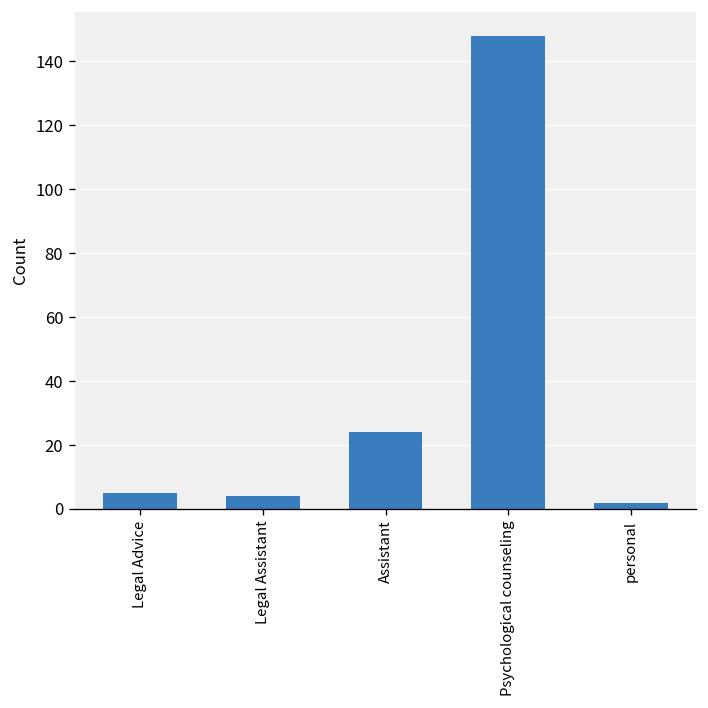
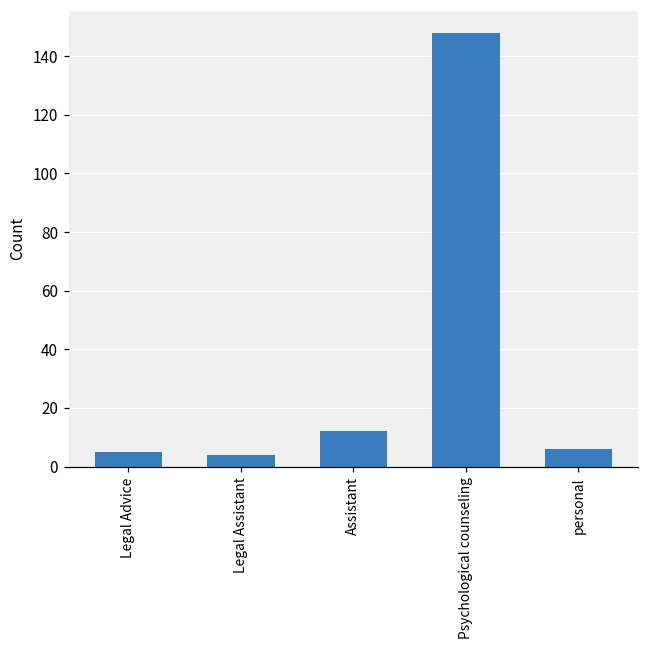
Assistant: 24 -> 12
personal: 2 -> 6
